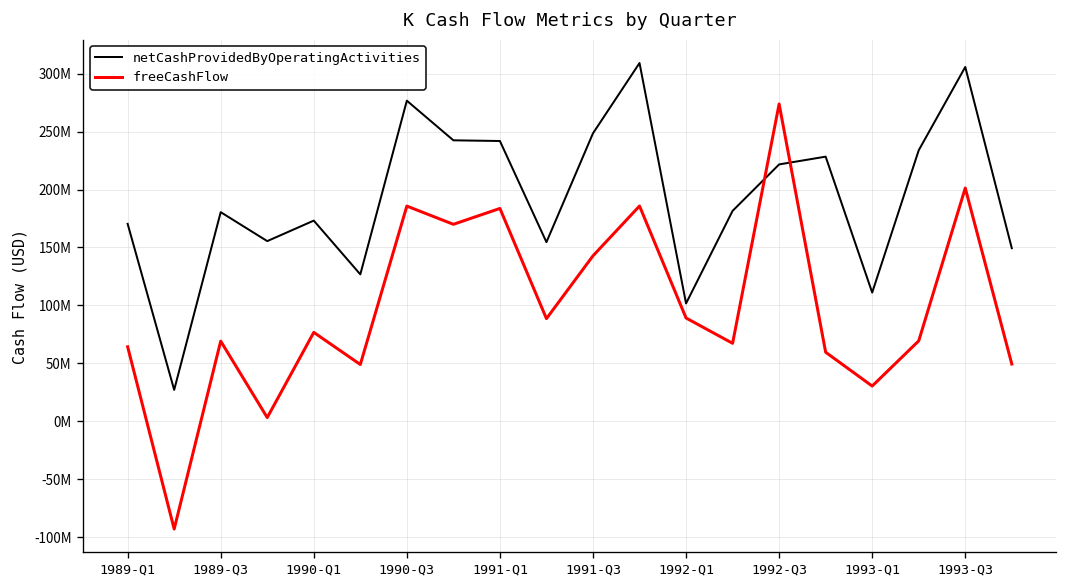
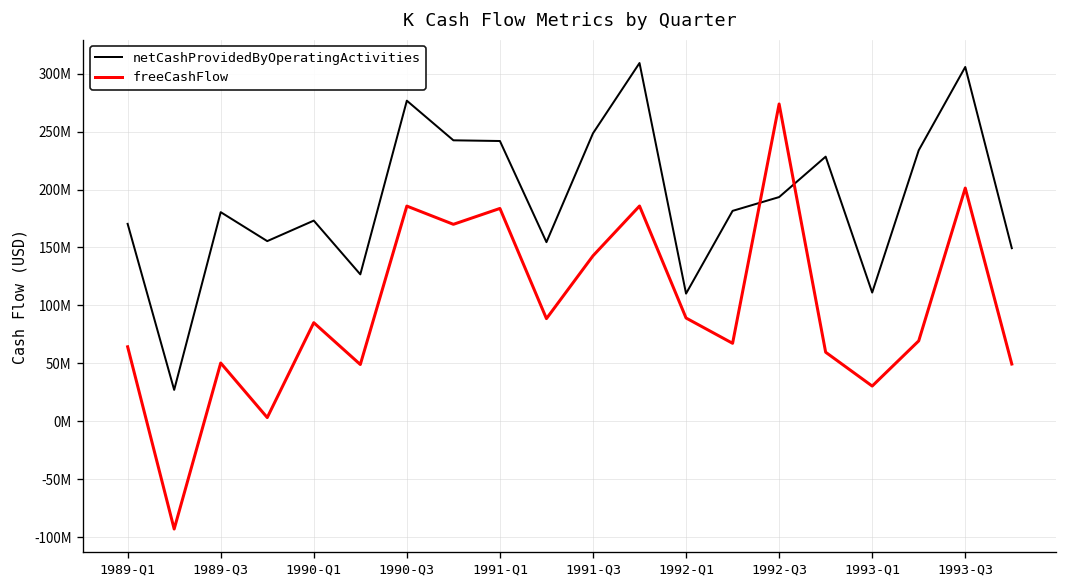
freeCashFlow, 1989-Q3: 70000000 -> 50000000
freeCashFlow, 1990-Q1: 80000000 -> 90000000
netCashProvidedByOperatingActivities, 1992-Q1: 100000000 -> 110000000
netCashProvidedByOperatingActivities, 1992-Q3: 220000000 -> 190000000
